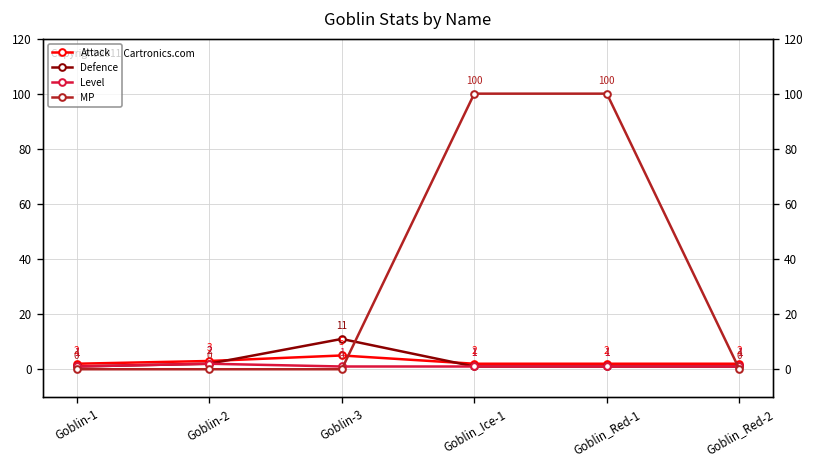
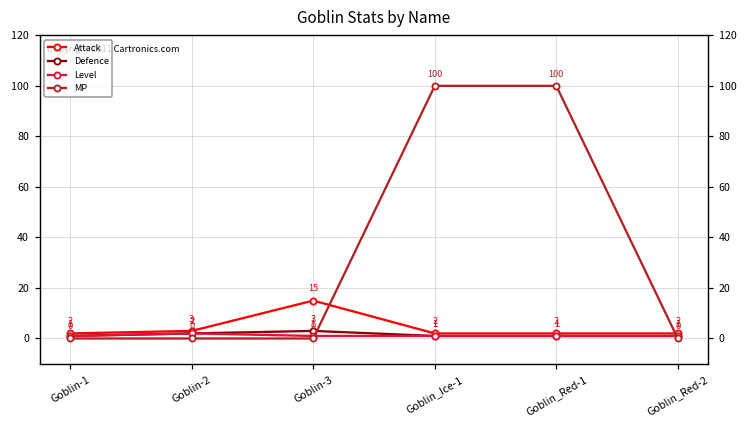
Attack, Goblin-3: 5 -> 15
Defence, Goblin-3: 11 -> 3
